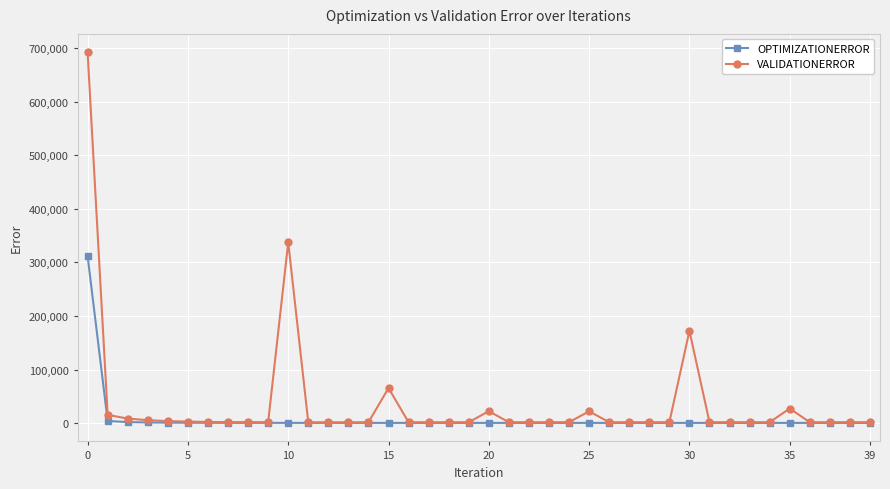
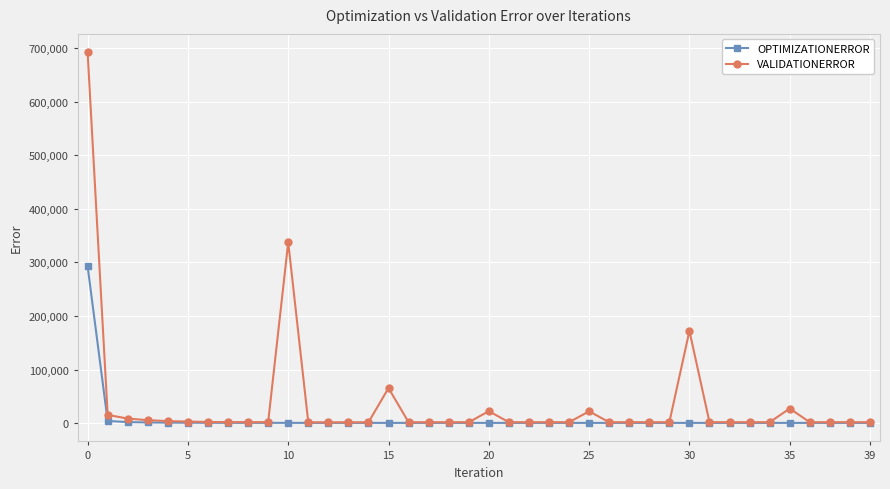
OPTIMIZATIONERROR, 0: 310,000 -> 290,000
